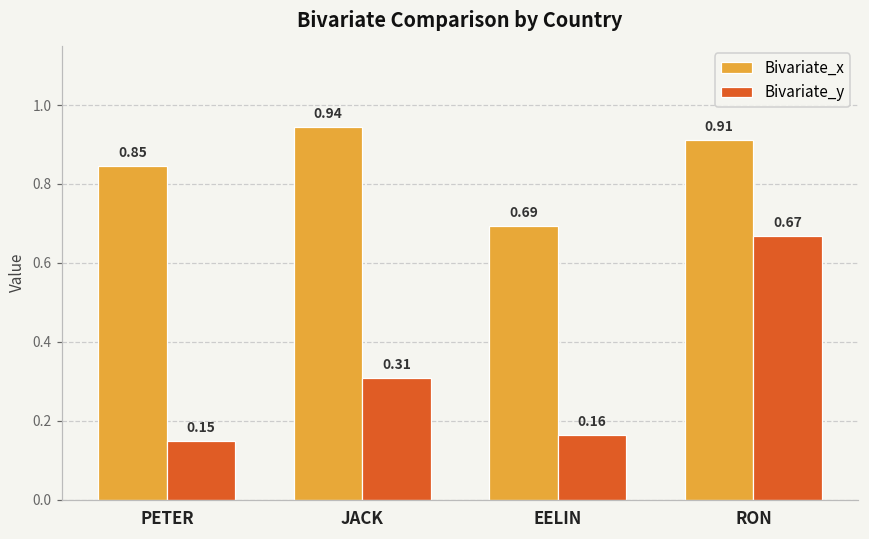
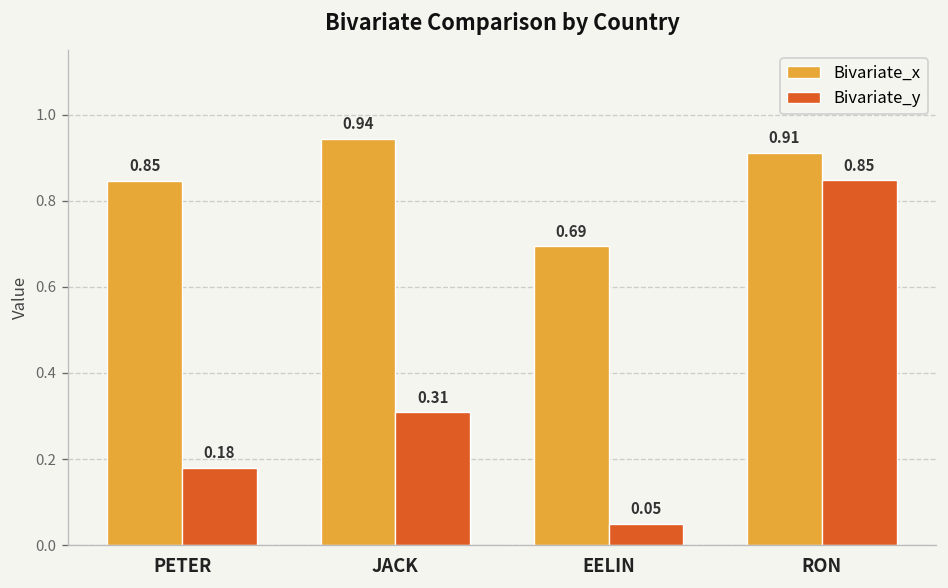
Bivariate_y, PETER: 0.15 -> 0.18
Bivariate_y, EELIN: 0.16 -> 0.05
Bivariate_y, RON: 0.67 -> 0.85
